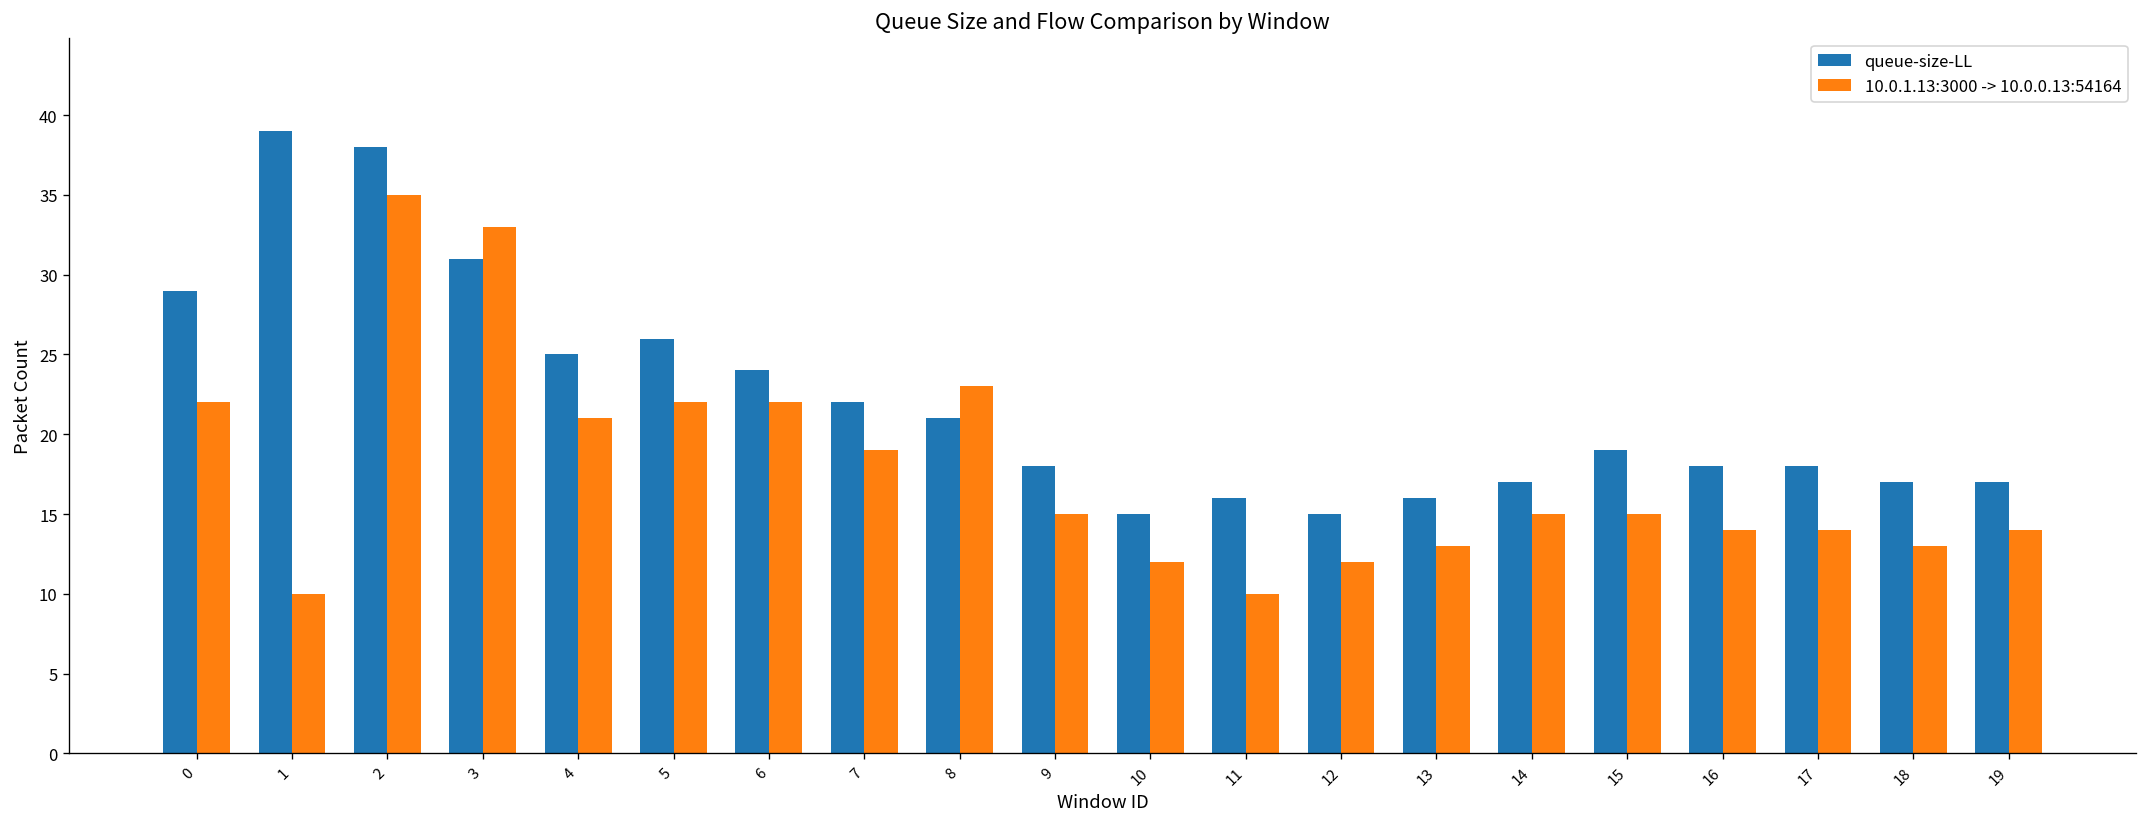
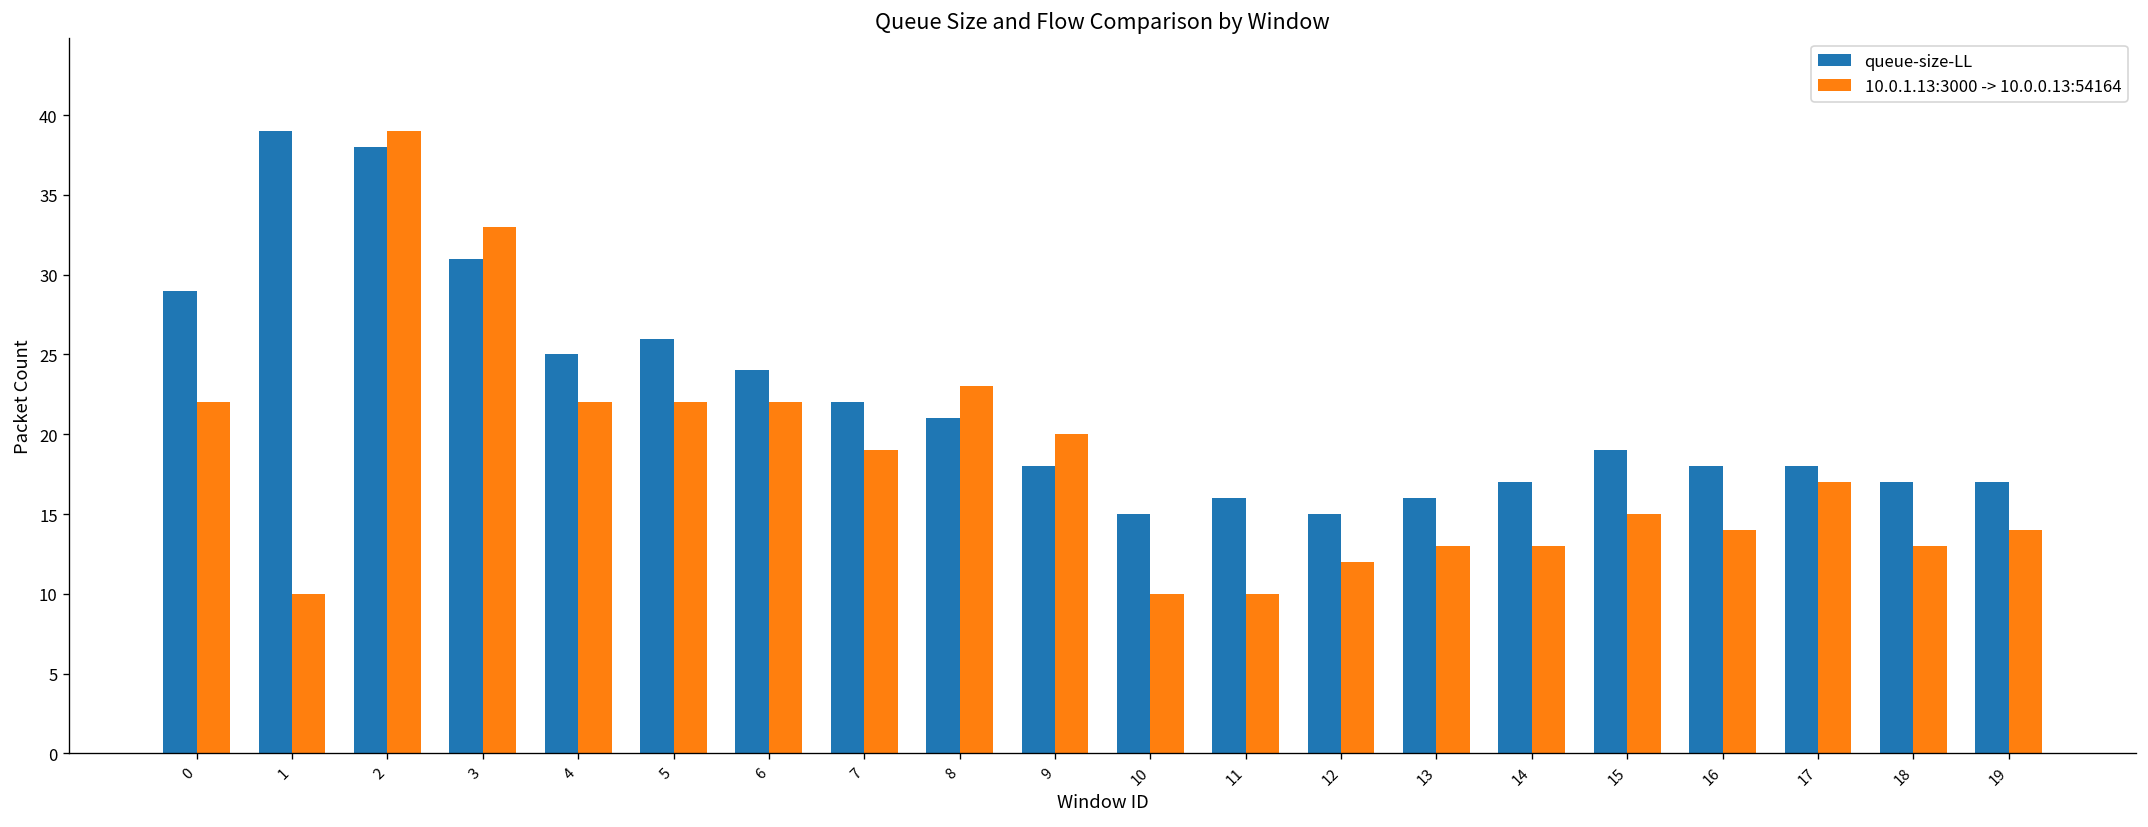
10.0.1.13:3000 -> 10.0.0.13:54164, 2: 35 -> 39
10.0.1.13:3000 -> 10.0.0.13:54164, 4: 21 -> 22
10.0.1.13:3000 -> 10.0.0.13:54164, 9: 15 -> 20
10.0.1.13:3000 -> 10.0.0.13:54164, 10: 12 -> 10
10.0.1.13:3000 -> 10.0.0.13:54164, 14: 15 -> 13
10.0.1.13:3000 -> 10.0.0.13:54164, 17: 14 -> 17
